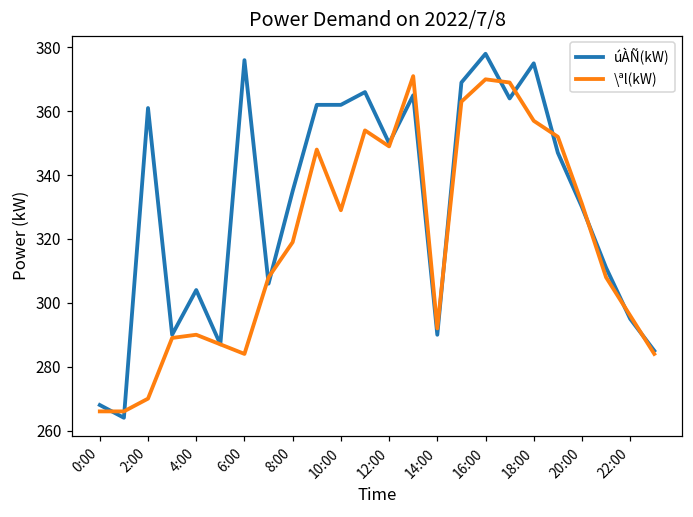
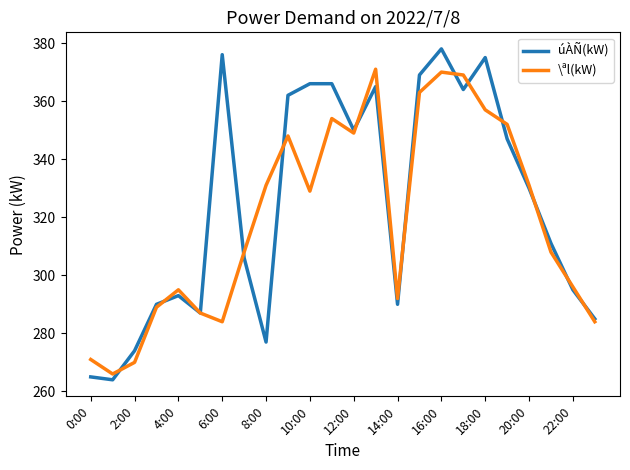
úÀÑ(kW), 0:00: 268 -> 265
\ªl(kW), 0:00: 266 -> 271
úÀÑ(kW), 2:00: 361 -> 274
úÀÑ(kW), 4:00: 304 -> 293
\ªl(kW), 4:00: 290 -> 295
úÀÑ(kW), 8:00: 335 -> 277
\ªl(kW), 8:00: 319 -> 331
úÀÑ(kW), 10:00: 362 -> 366
